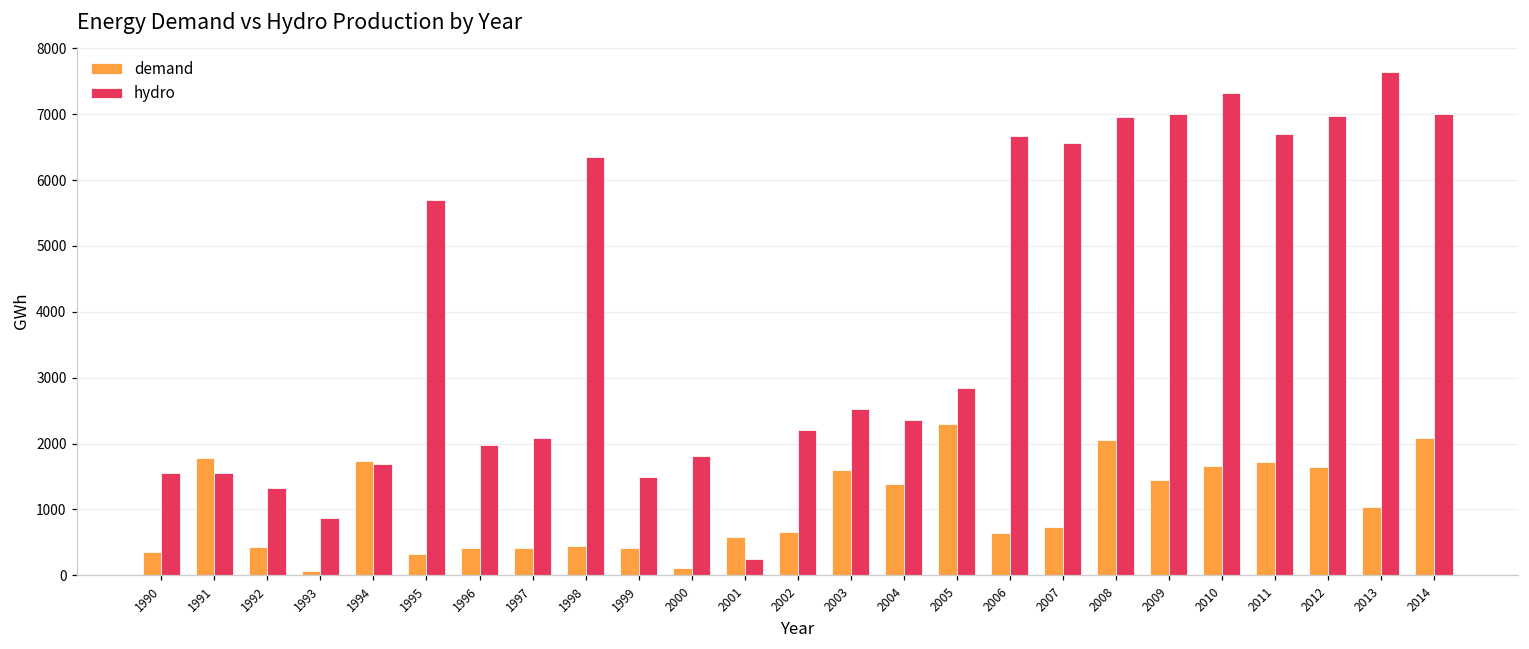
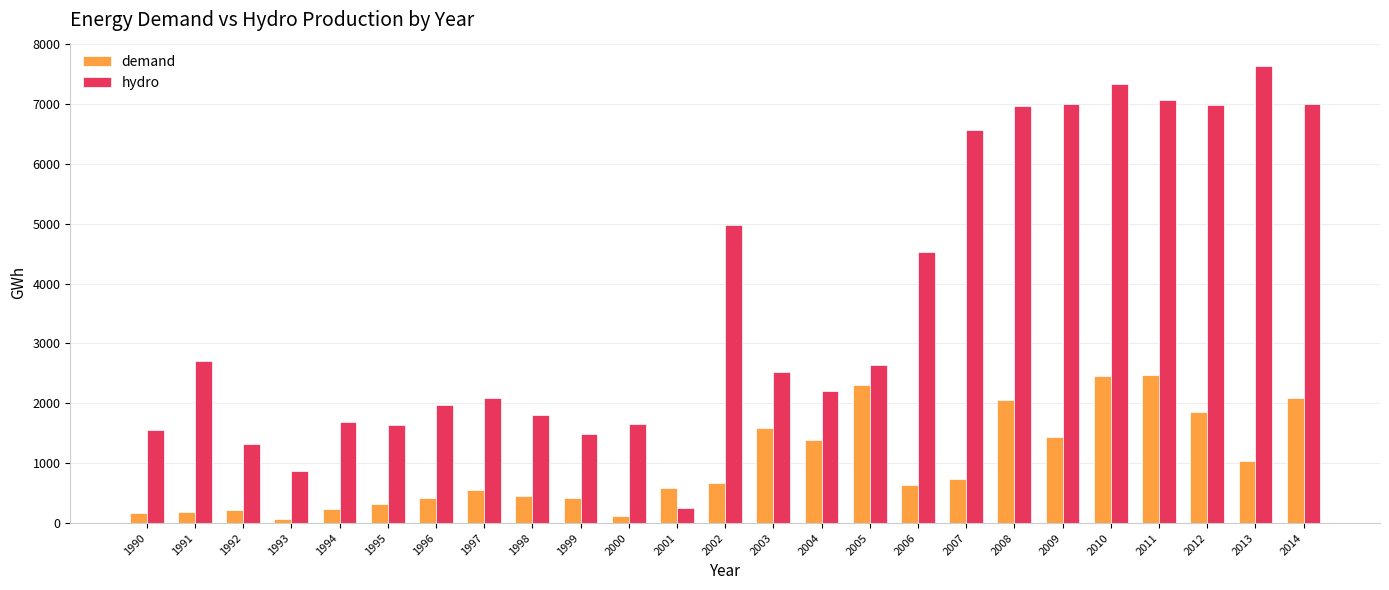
demand, 1990: 400 -> 200
demand, 1991: 1800 -> 200
hydro, 1991: 1600 -> 2700
demand, 1992: 400 -> 200
demand, 1994: 1700 -> 200
hydro, 1995: 5700 -> 1600
demand, 1997: 400 -> 600
hydro, 1998: 6400 -> 1800
hydro, 2000: 1800 -> 1700
hydro, 2002: 2200 -> 5000
hydro, 2004: 2400 -> 2200
hydro, 2005: 2800 -> 2600
hydro, 2006: 6700 -> 4500
demand, 2010: 1700 -> 2500
demand, 2011: 1700 -> 2500
hydro, 2011: 6700 -> 7100
demand, 2012: 1600 -> 1900
